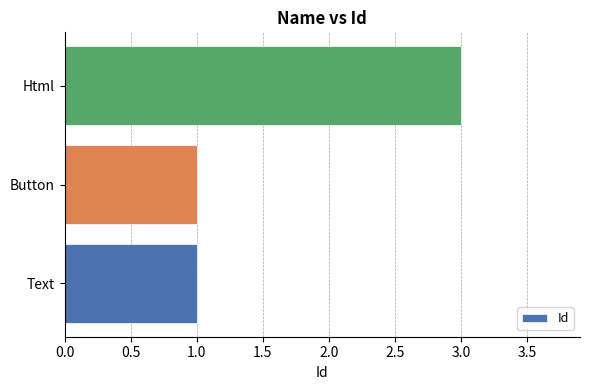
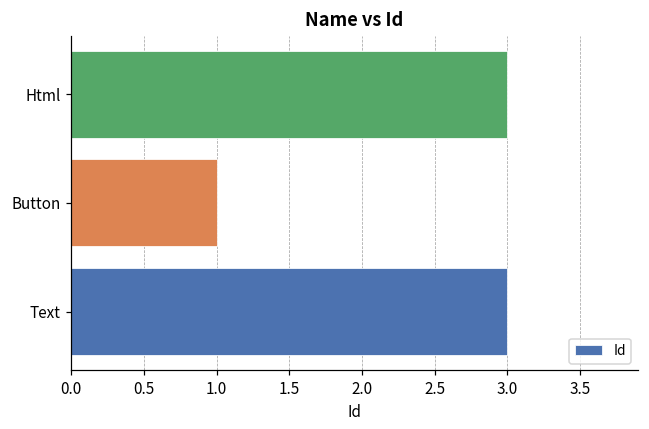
Text: 1 -> 3
